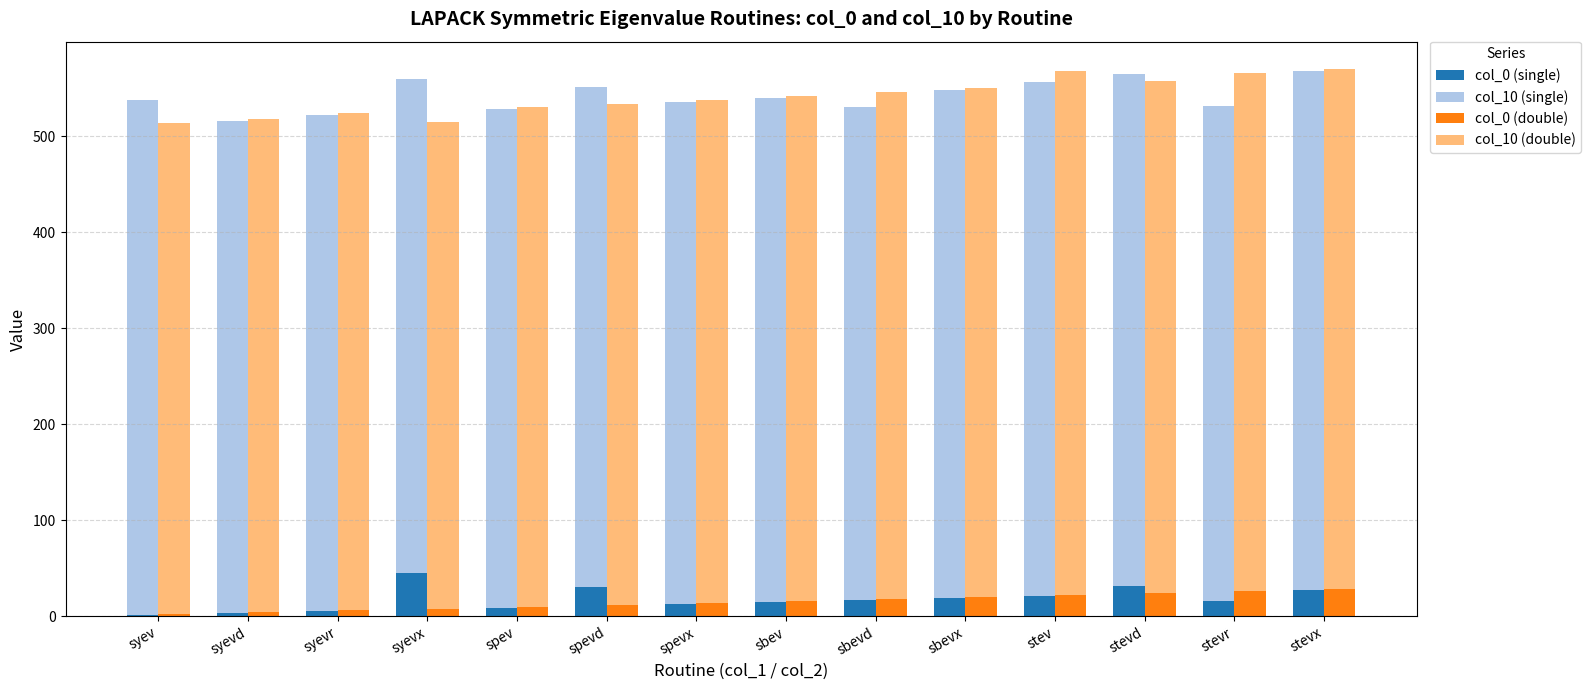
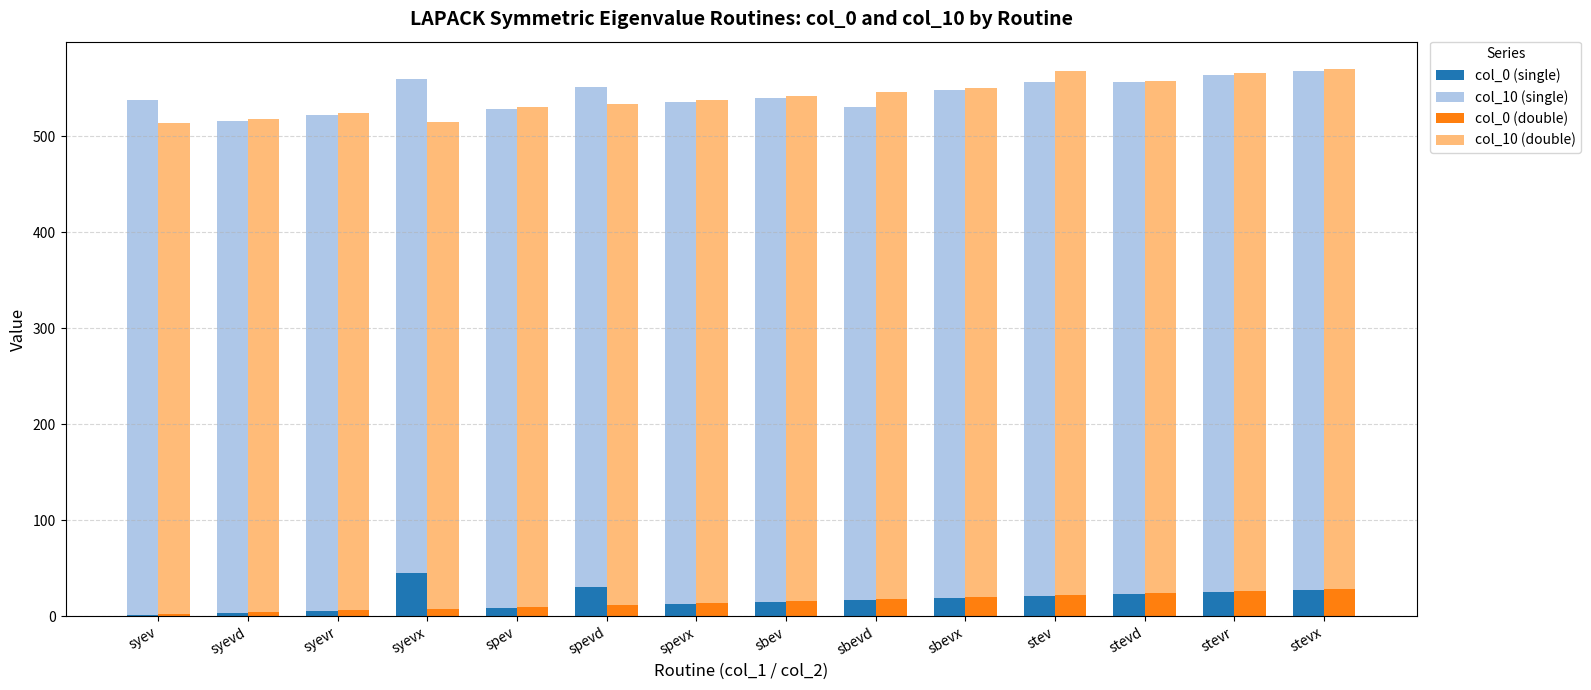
col_0 (single), stevd: 30 -> 20
col_0 (single), stevr: 20 -> 30
col_10 (single), stevr: 520 -> 540
